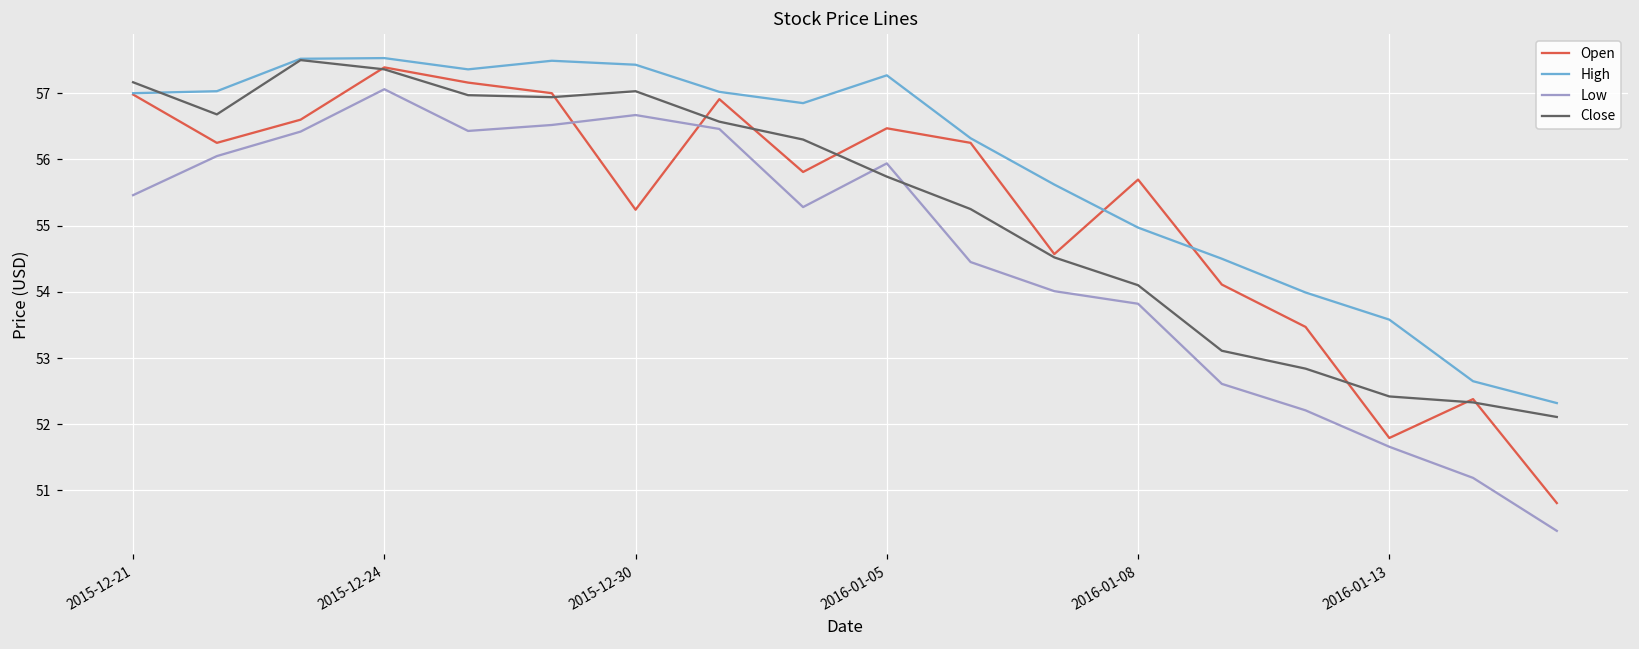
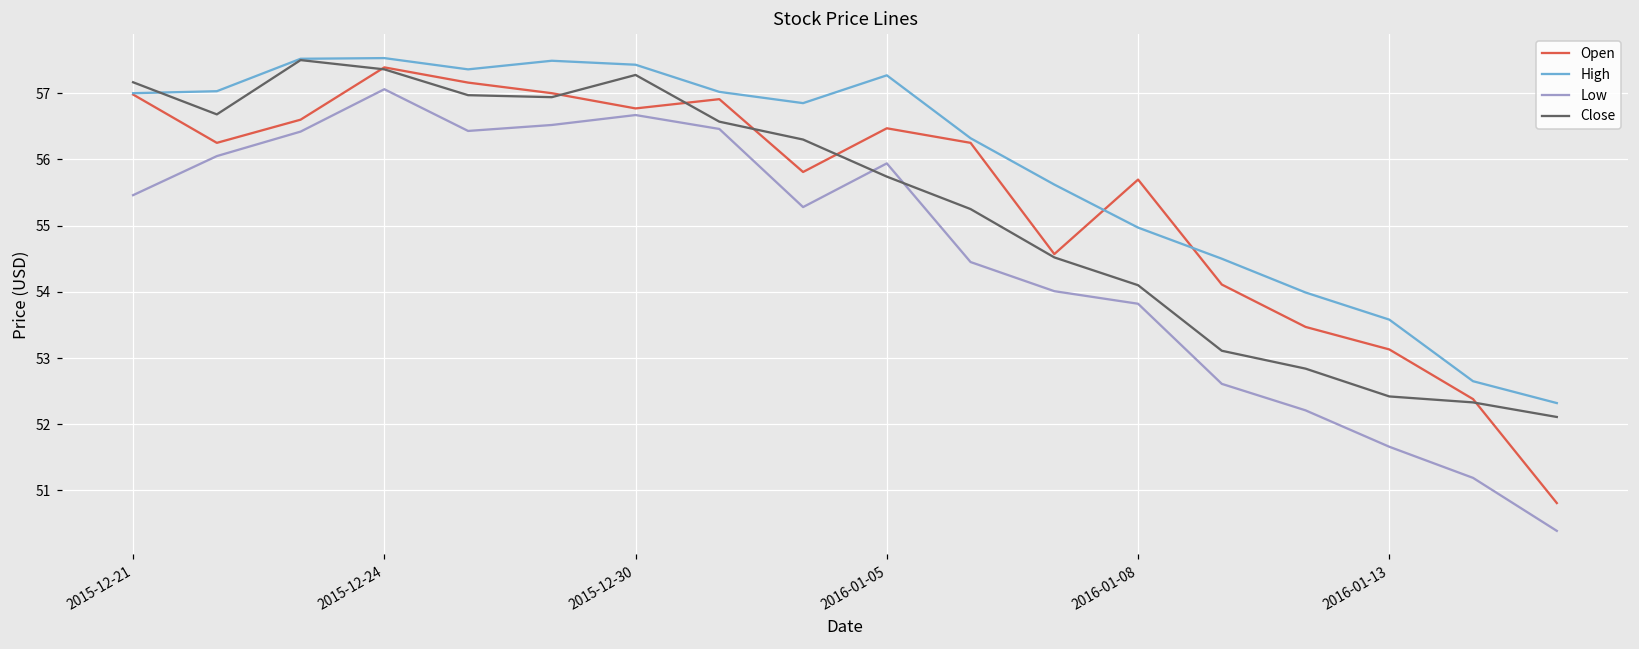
Open, 2015-12-30: 55.2 -> 56.8
Close, 2015-12-30: 57.0 -> 57.3
Open, 2016-01-13: 51.8 -> 53.1
